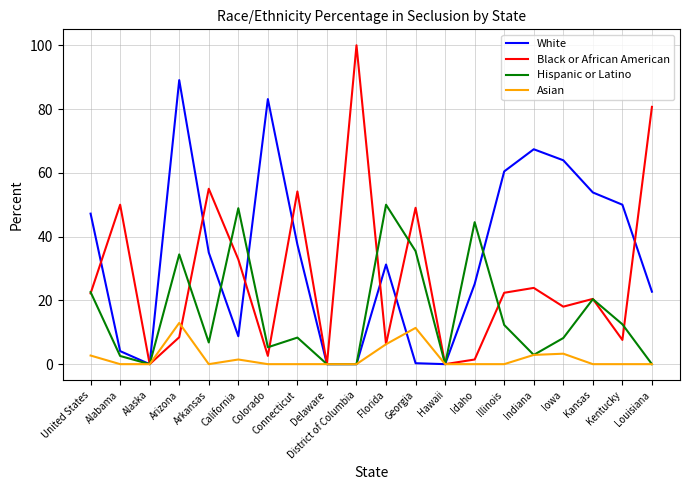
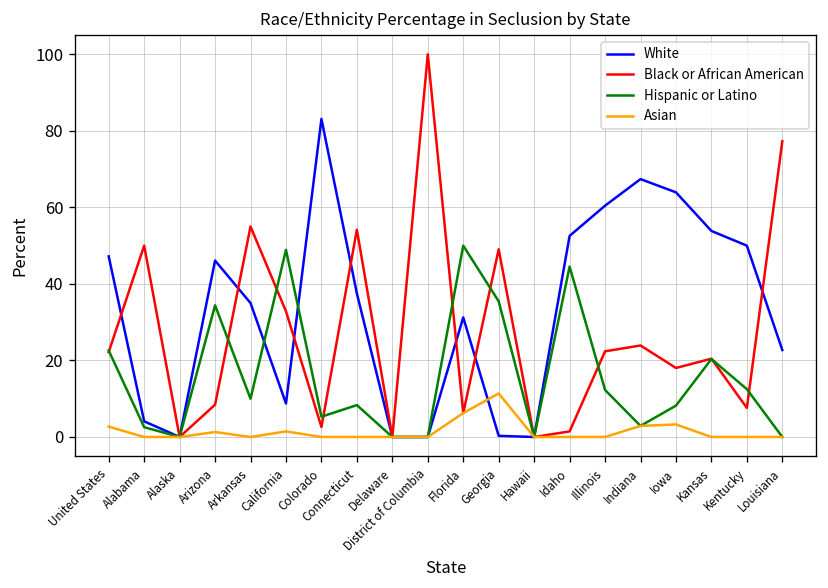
White, Arizona: 89 -> 46
Asian, Arizona: 13 -> 1
Hispanic or Latino, Arkansas: 7 -> 10
White, Idaho: 25 -> 53
Black or African American, Louisiana: 81 -> 77
